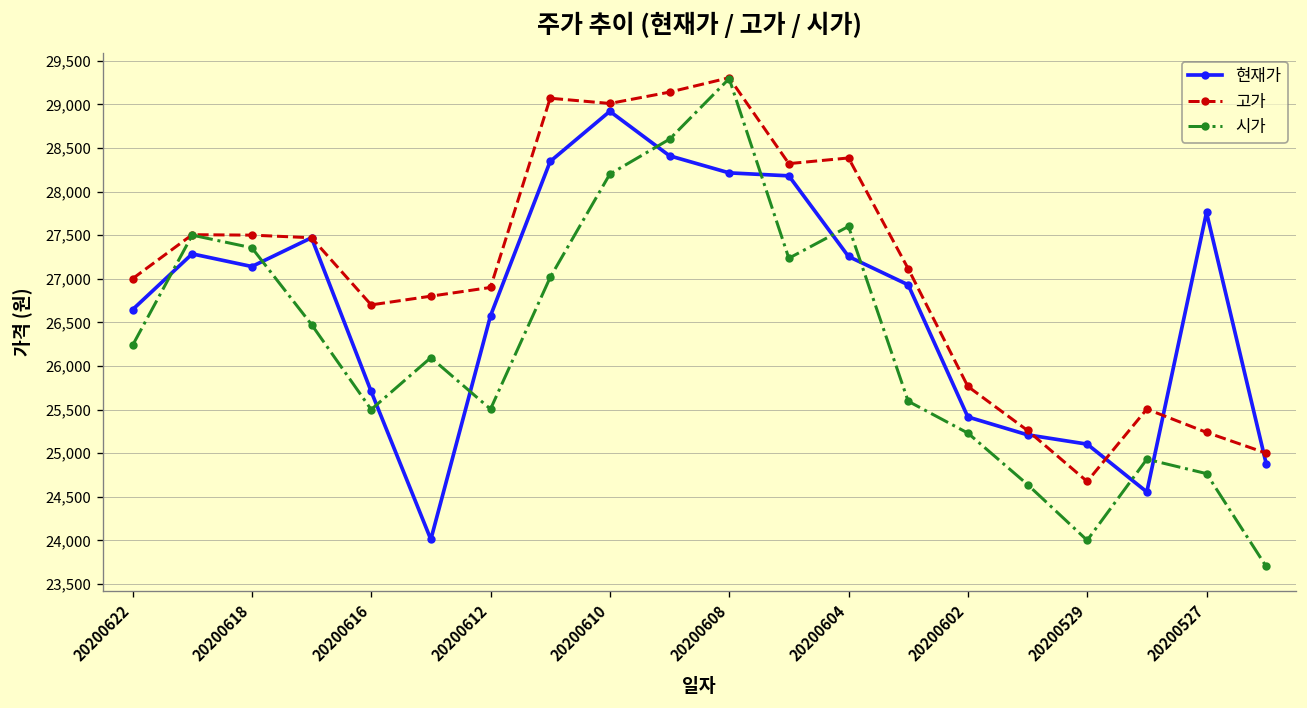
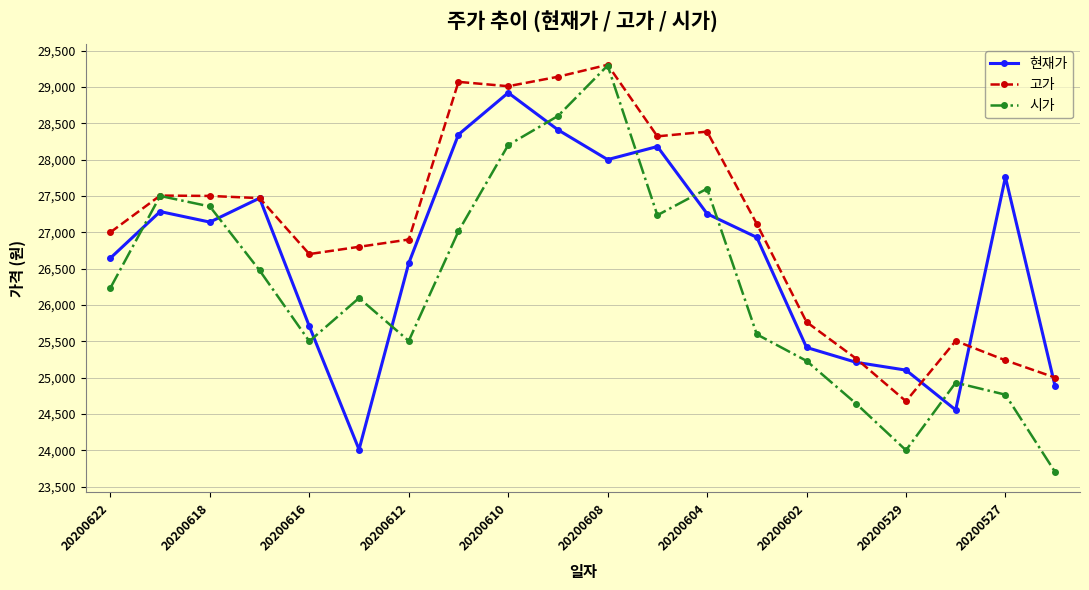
현재가, 20200608: 28,200 -> 28,000
